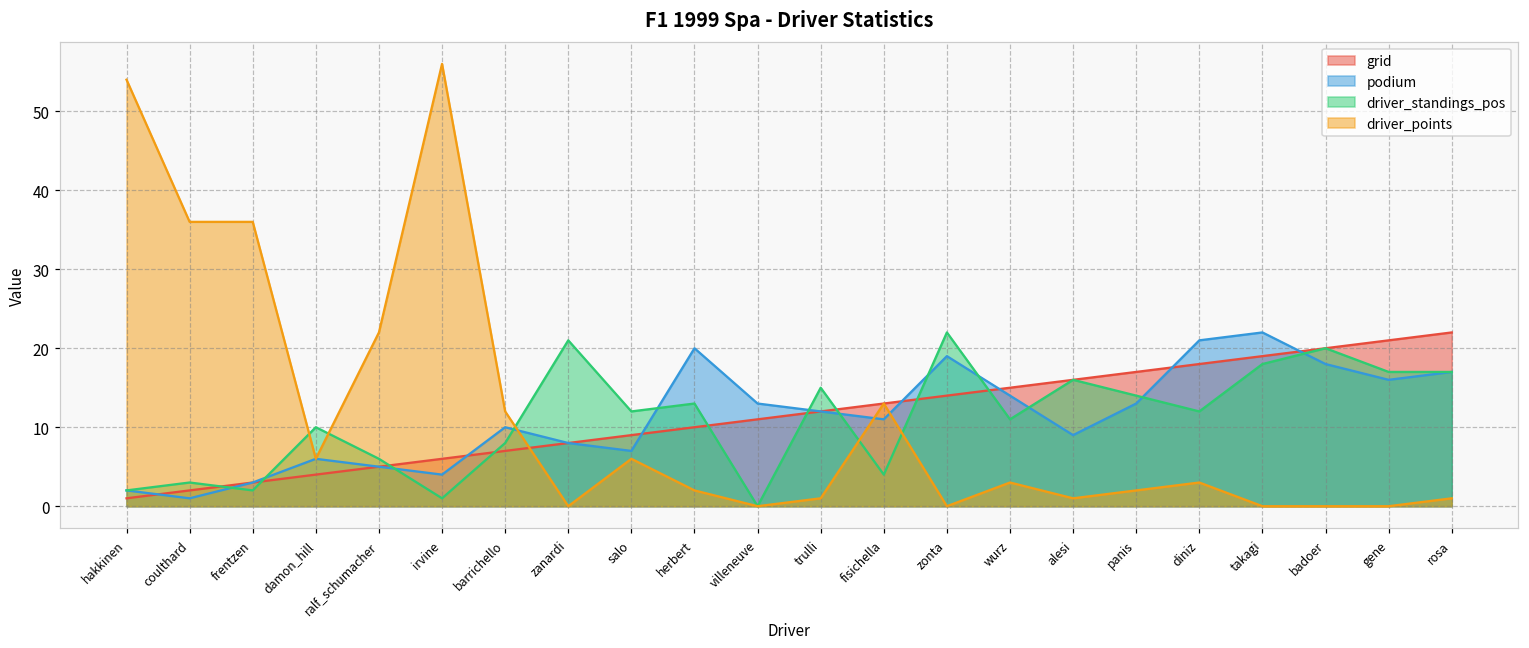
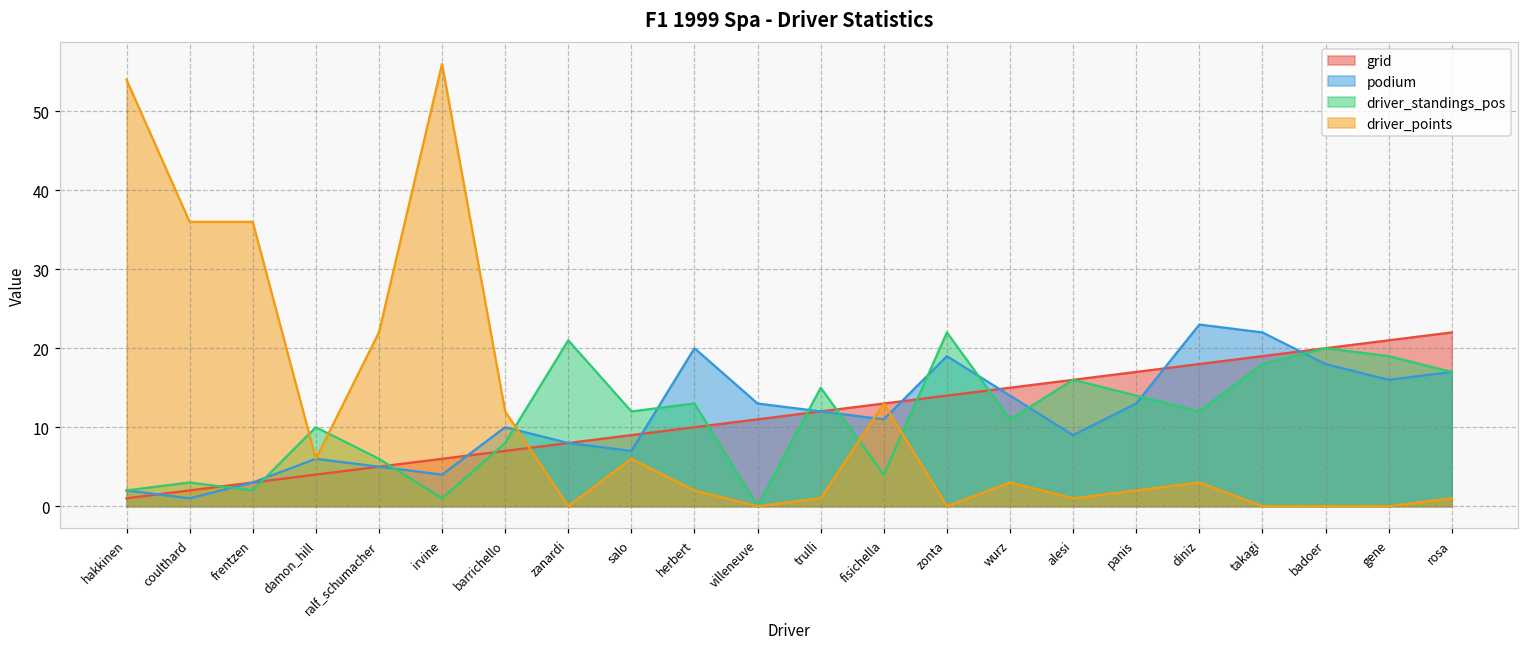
podium, diniz: 21 -> 23
driver_standings_pos, gene: 17 -> 19
